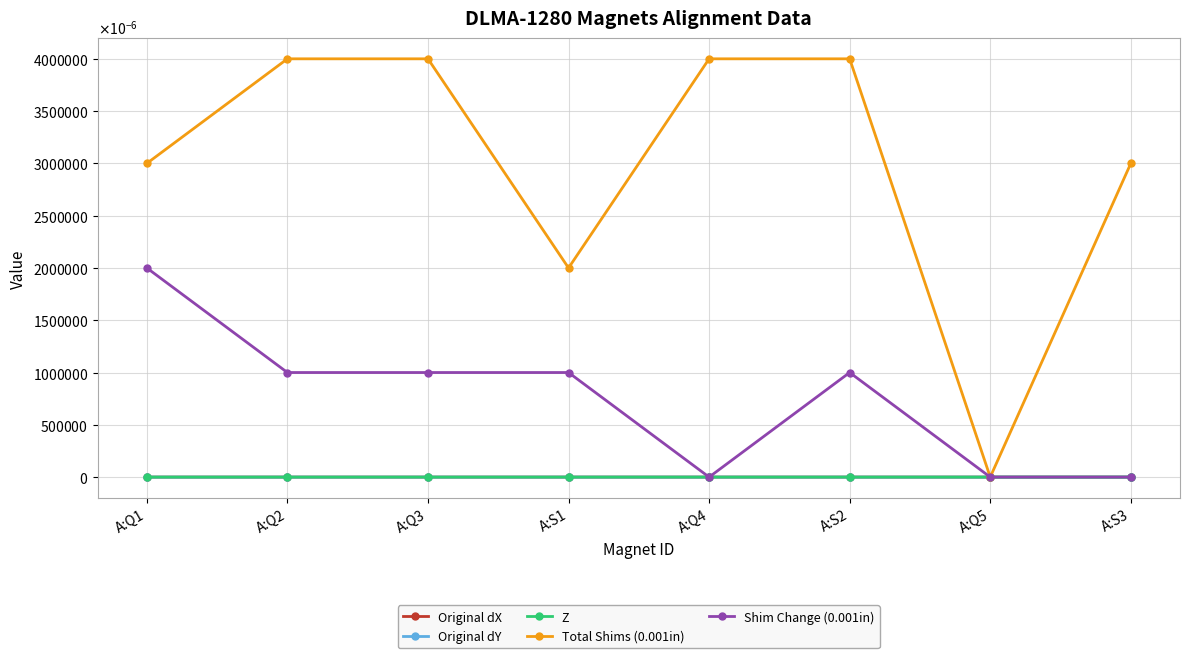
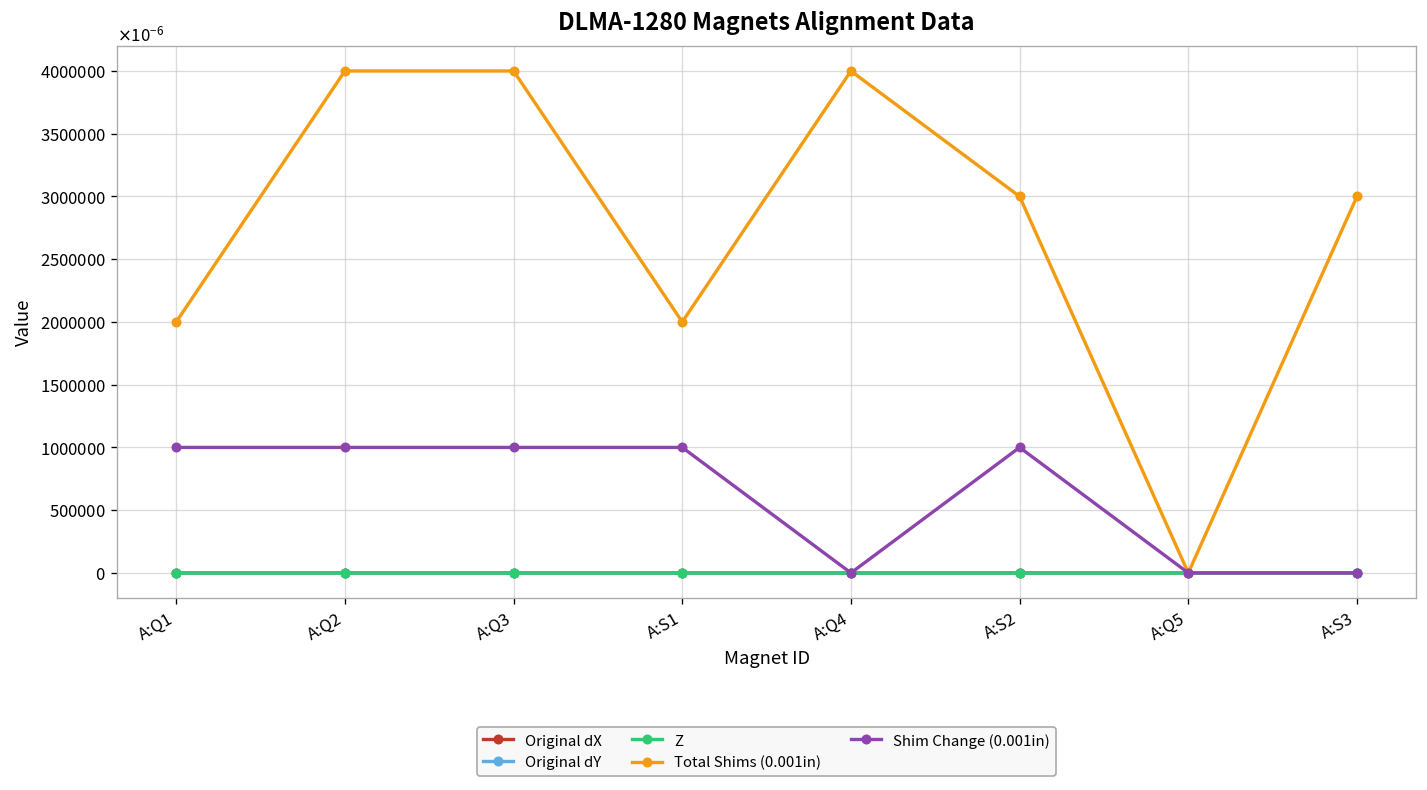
Total Shims (0.001in), A:Q1: 3 -> 2
Shim Change (0.001in), A:Q1: 2 -> 1
Total Shims (0.001in), A:S2: 4 -> 3
